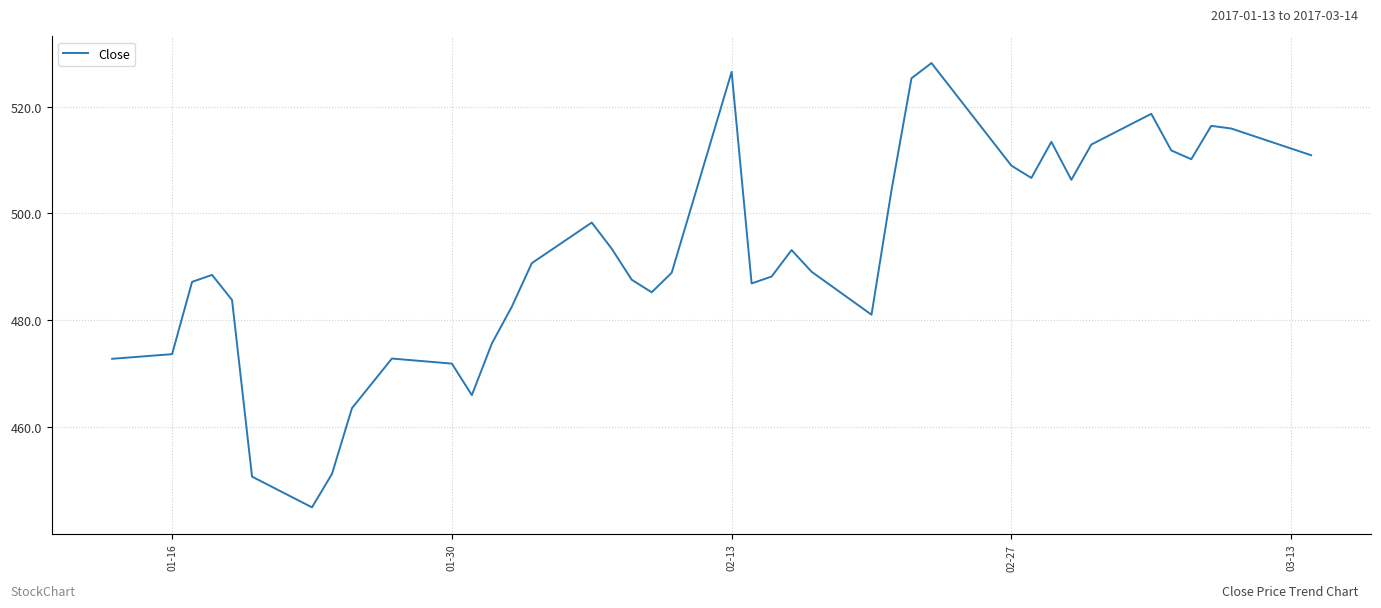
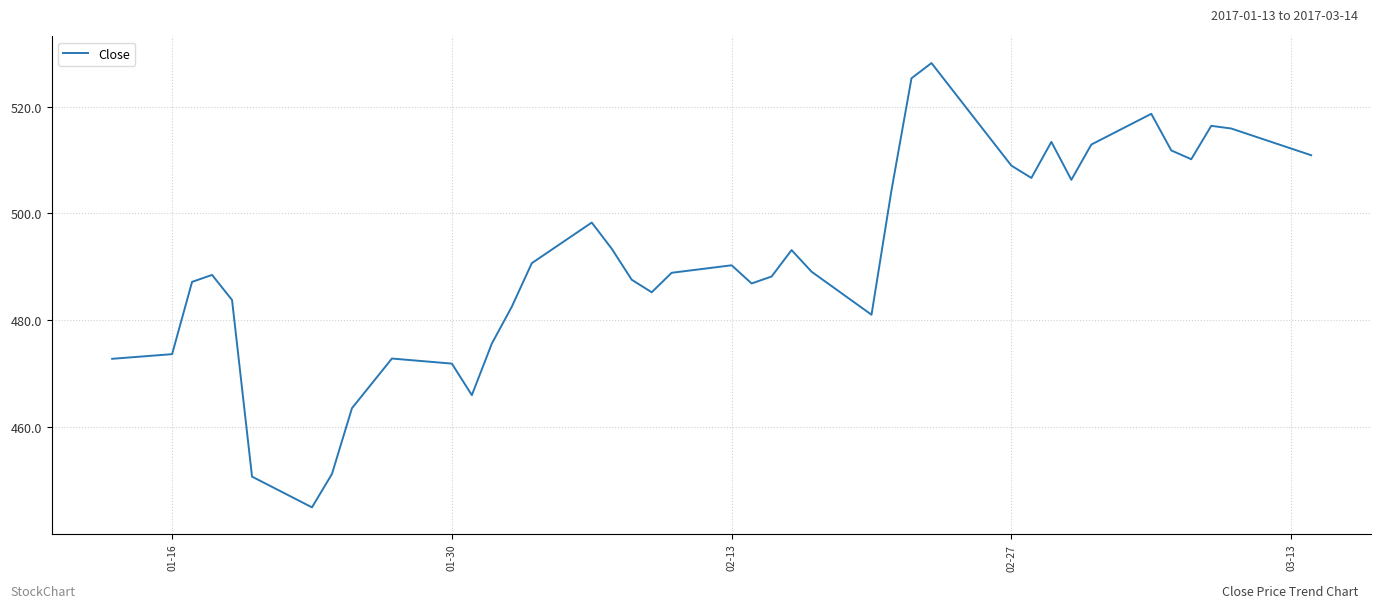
02-13: 527 -> 490
